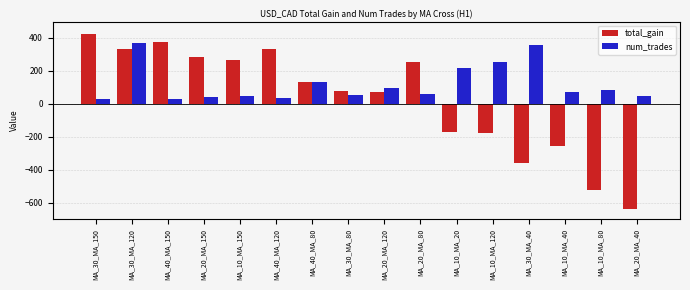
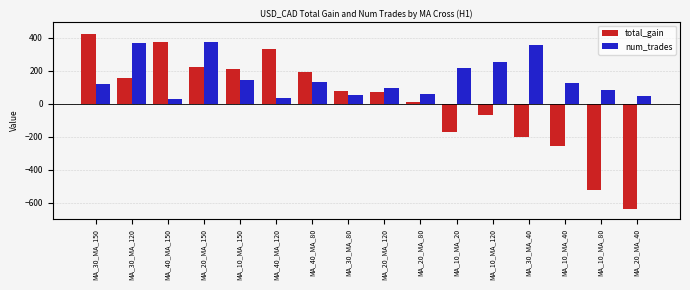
num_trades, MA_30_MA_150: 30 -> 120
total_gain, MA_30_MA_120: 340 -> 160
total_gain, MA_20_MA_150: 290 -> 220
num_trades, MA_20_MA_150: 40 -> 380
total_gain, MA_10_MA_150: 270 -> 210
num_trades, MA_10_MA_150: 50 -> 150
total_gain, MA_40_MA_80: 130 -> 190
total_gain, MA_20_MA_80: 260 -> 10
total_gain, MA_10_MA_120: -180 -> -70
total_gain, MA_30_MA_40: -360 -> -200
num_trades, MA_10_MA_40: 70 -> 130
